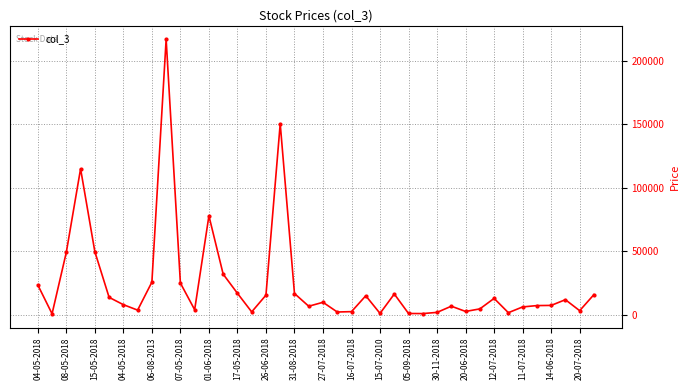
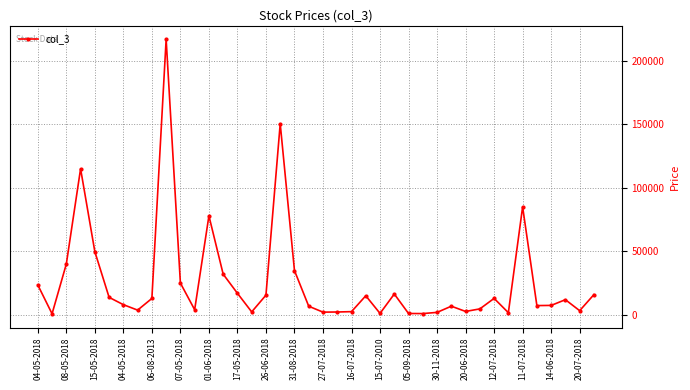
08-05-2018: 49000 -> 40000
06-08-2013: 26000 -> 13000
31-08-2018: 17000 -> 35000
27-07-2018: 10000 -> 2000
11-07-2018: 6000 -> 85000
